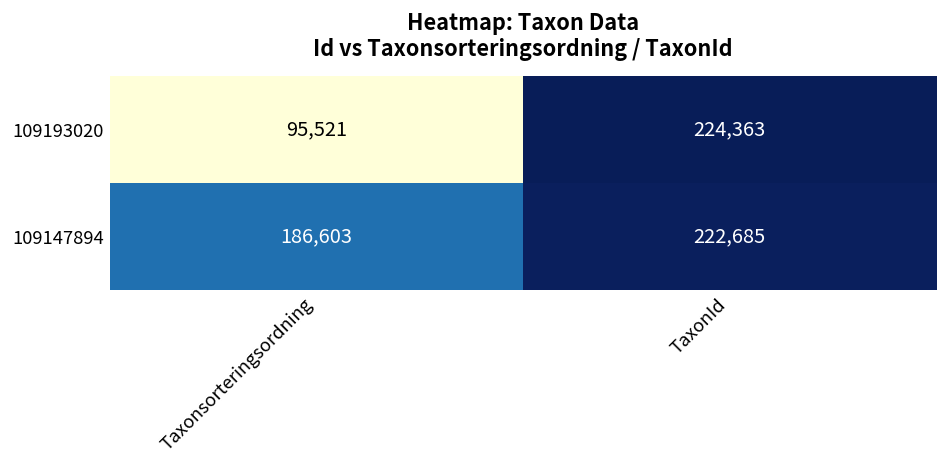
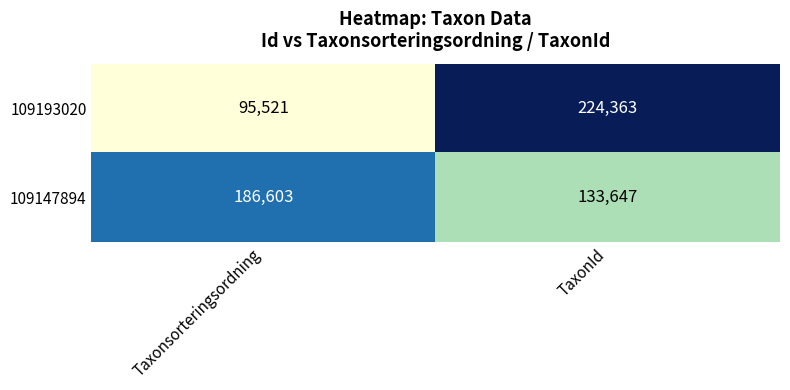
109147894, TaxonId: 222,685 -> 133,647
